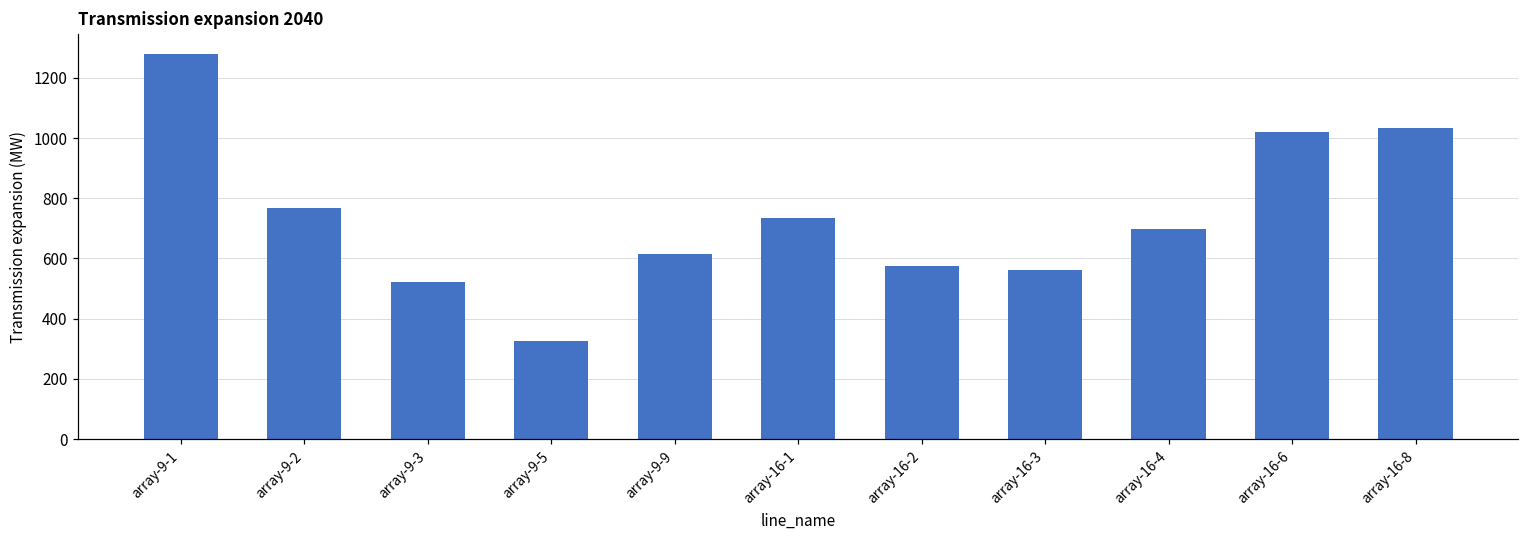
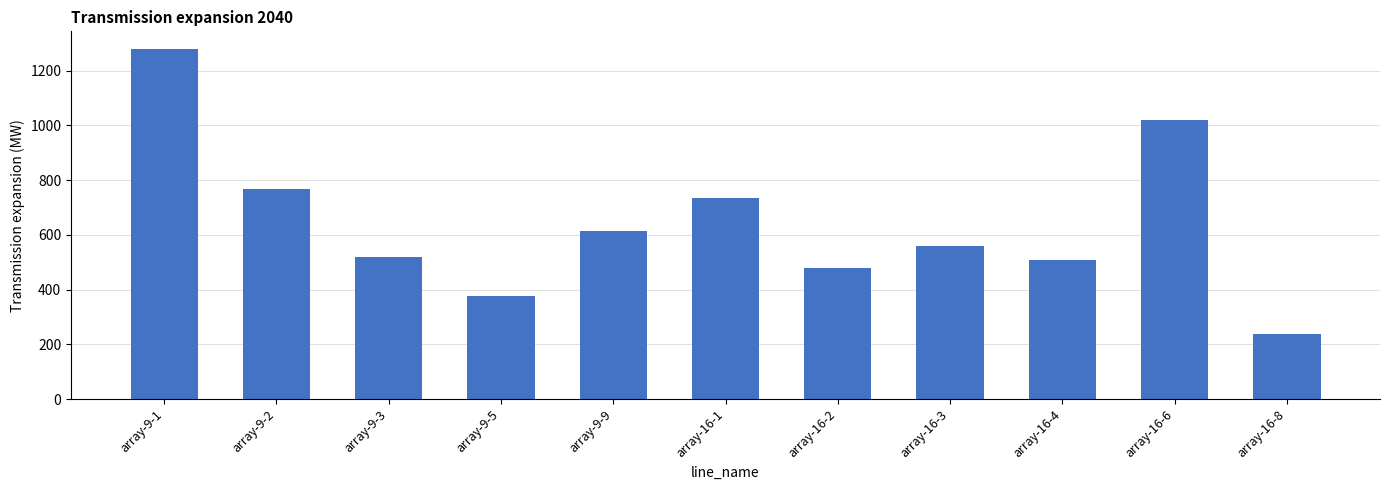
array-9-5: 320 -> 380
array-16-2: 580 -> 480
array-16-4: 700 -> 510
array-16-8: 1030 -> 240
